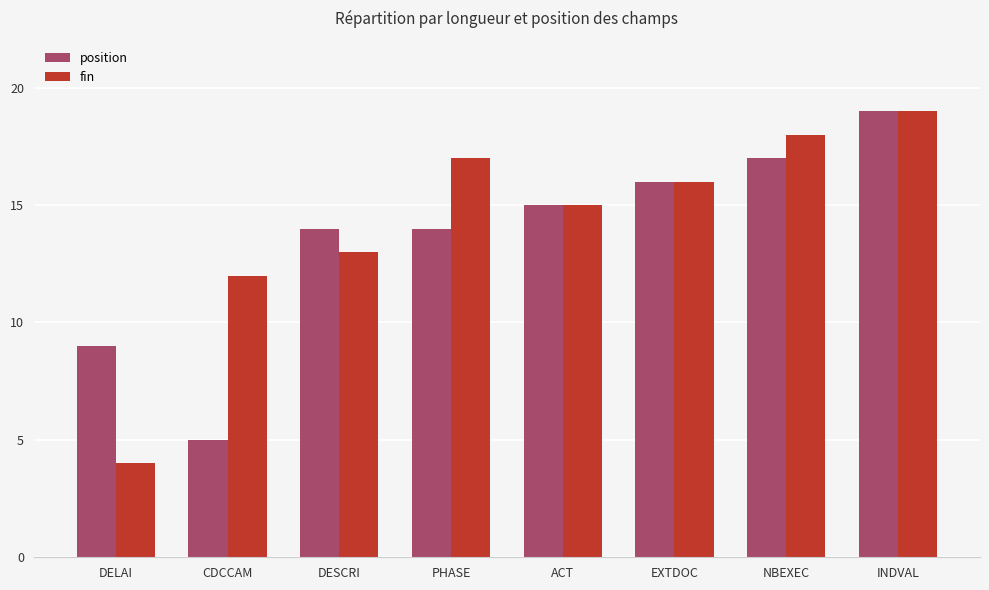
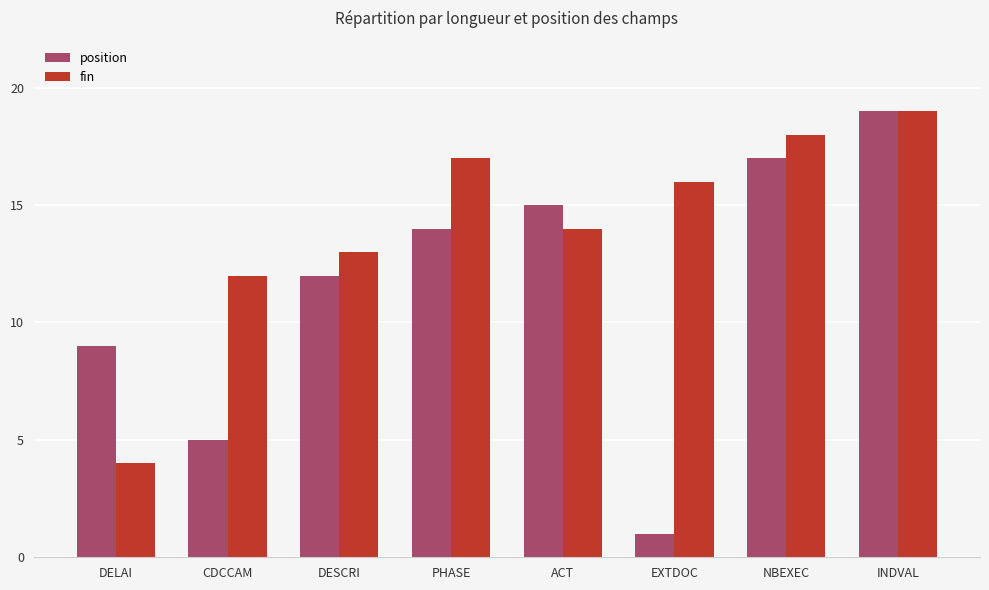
position, DESCRI: 14 -> 12
fin, ACT: 15 -> 14
position, EXTDOC: 16 -> 1
